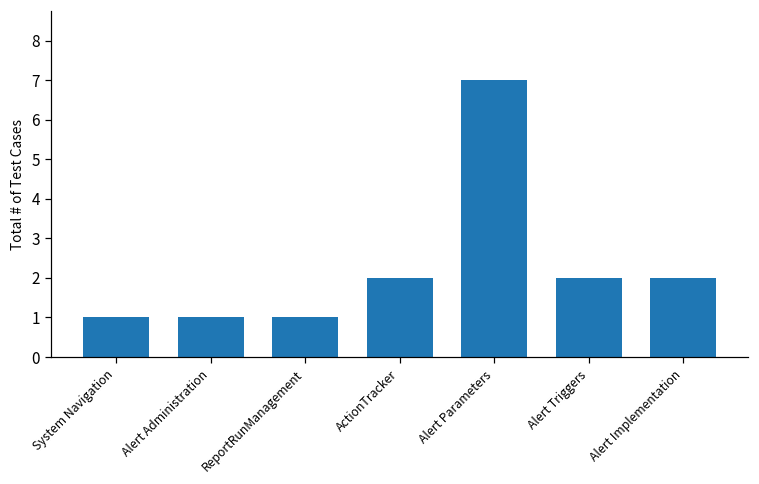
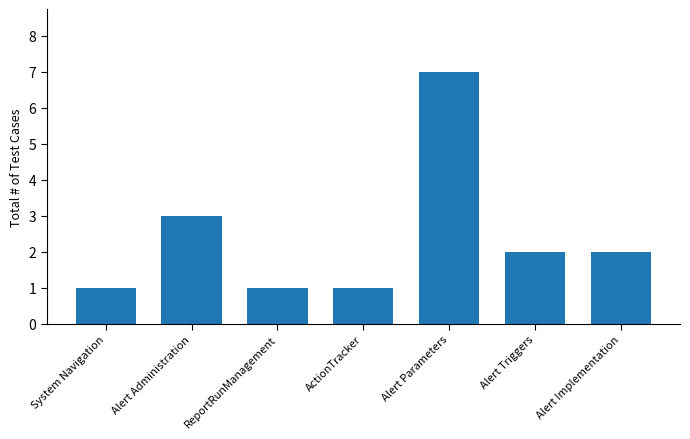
Alert Administration: 1 -> 3
ActionTracker: 2 -> 1
